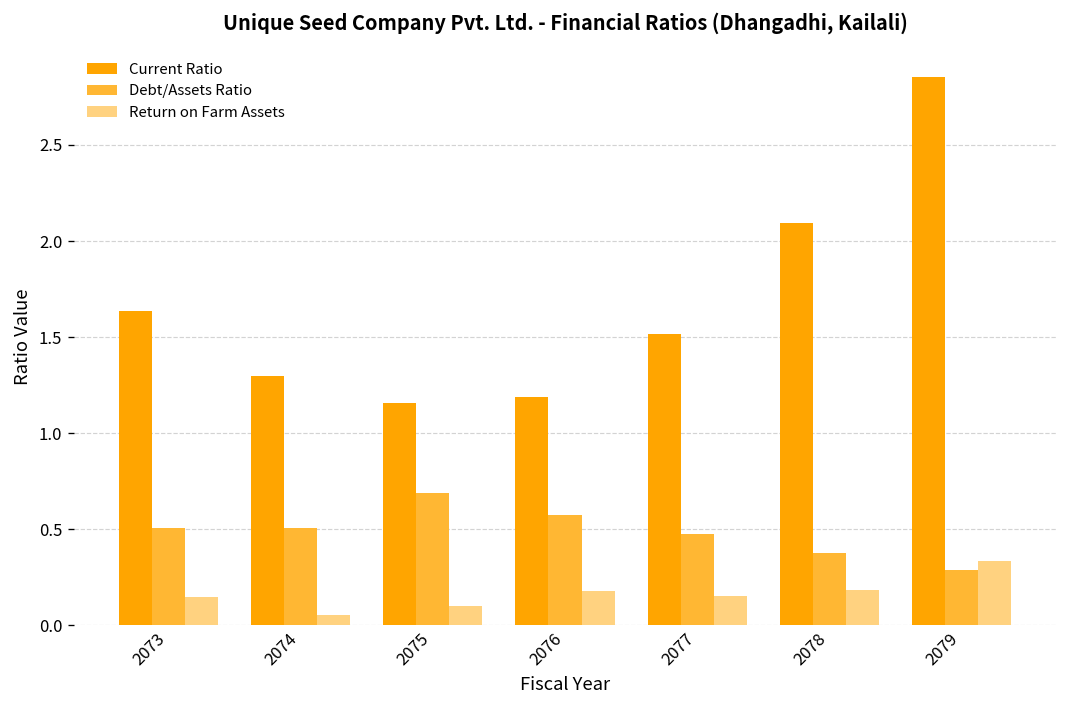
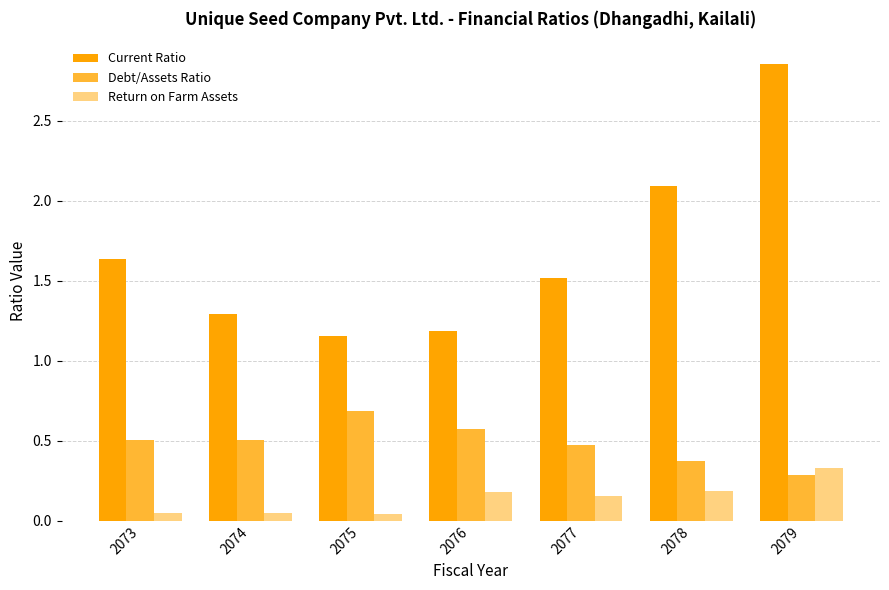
Return on Farm Assets, 2073: 0.15 -> 0.05
Return on Farm Assets, 2075: 0.10 -> 0.04
